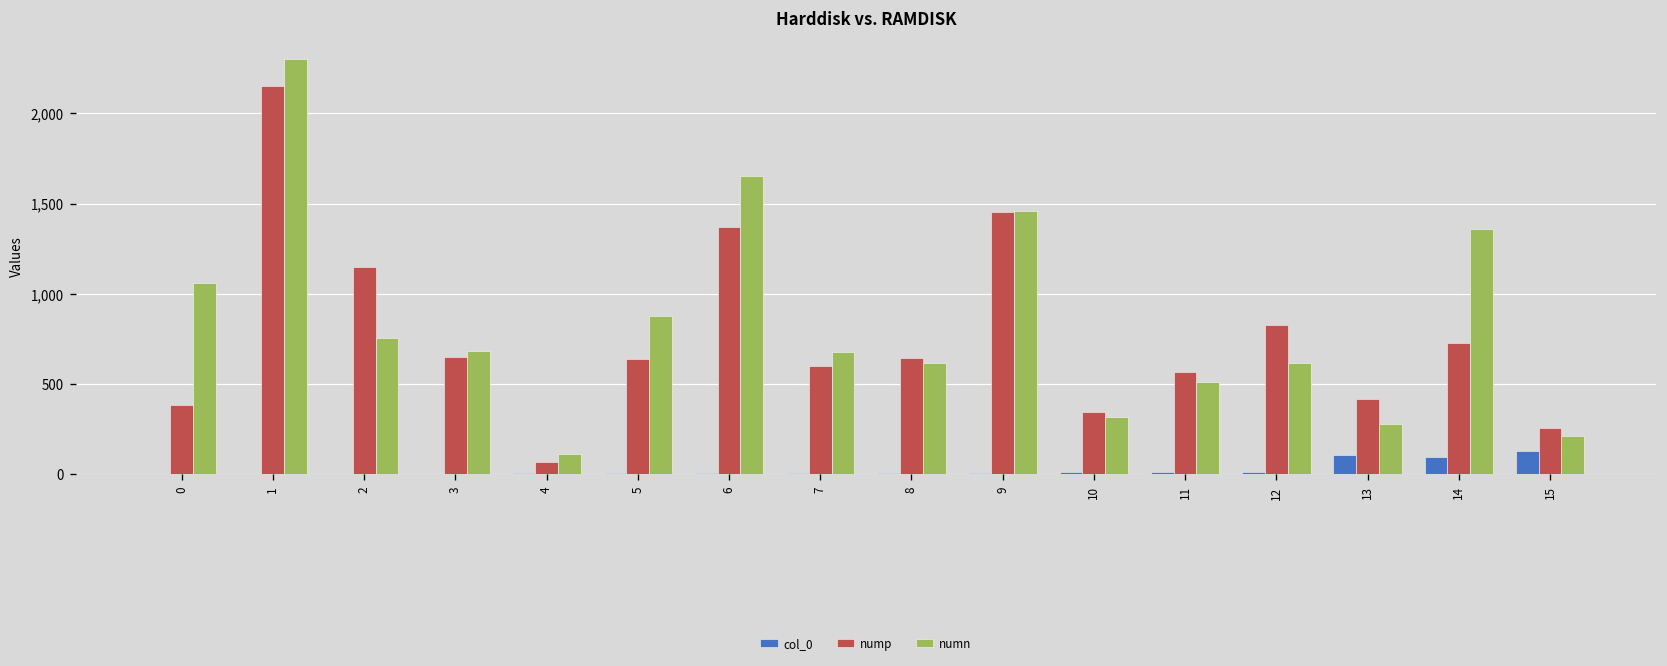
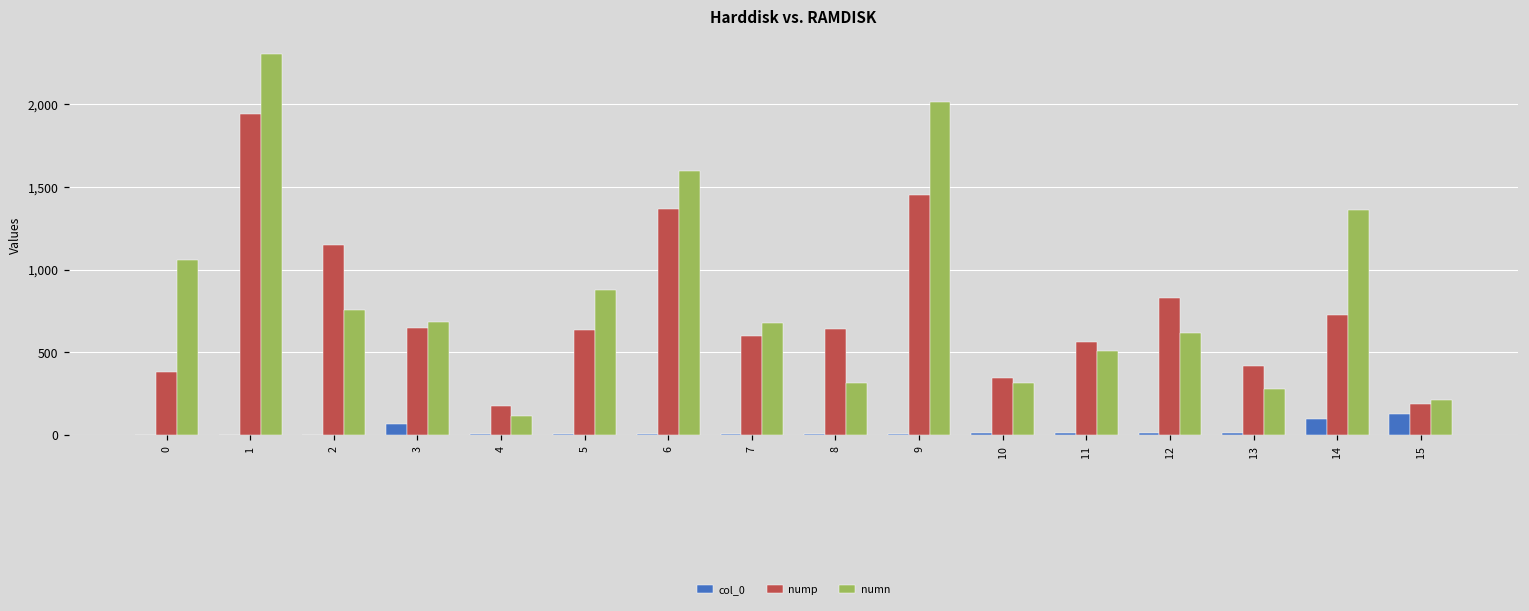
nump, 1: 2,150 -> 1,940
col_0, 3: 0 -> 70
nump, 4: 70 -> 180
numn, 6: 1,650 -> 1,600
numn, 8: 610 -> 320
numn, 9: 1,460 -> 2,010
col_0, 13: 110 -> 10
nump, 15: 260 -> 190
